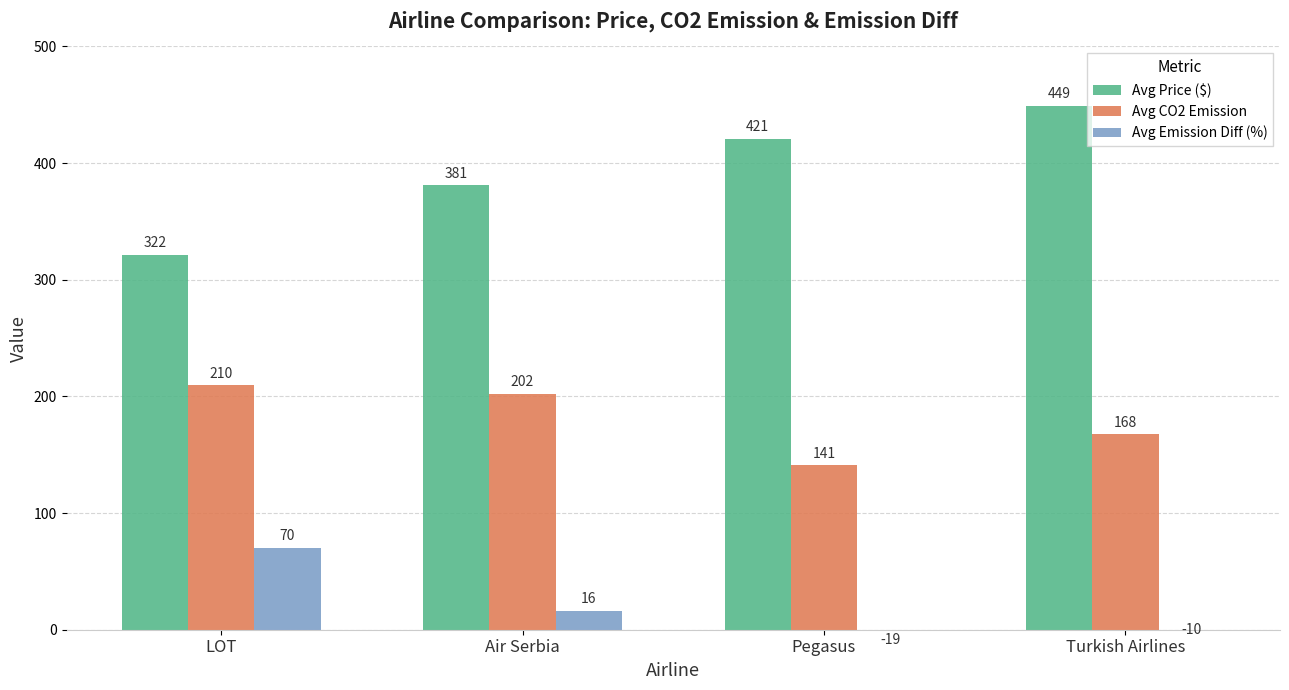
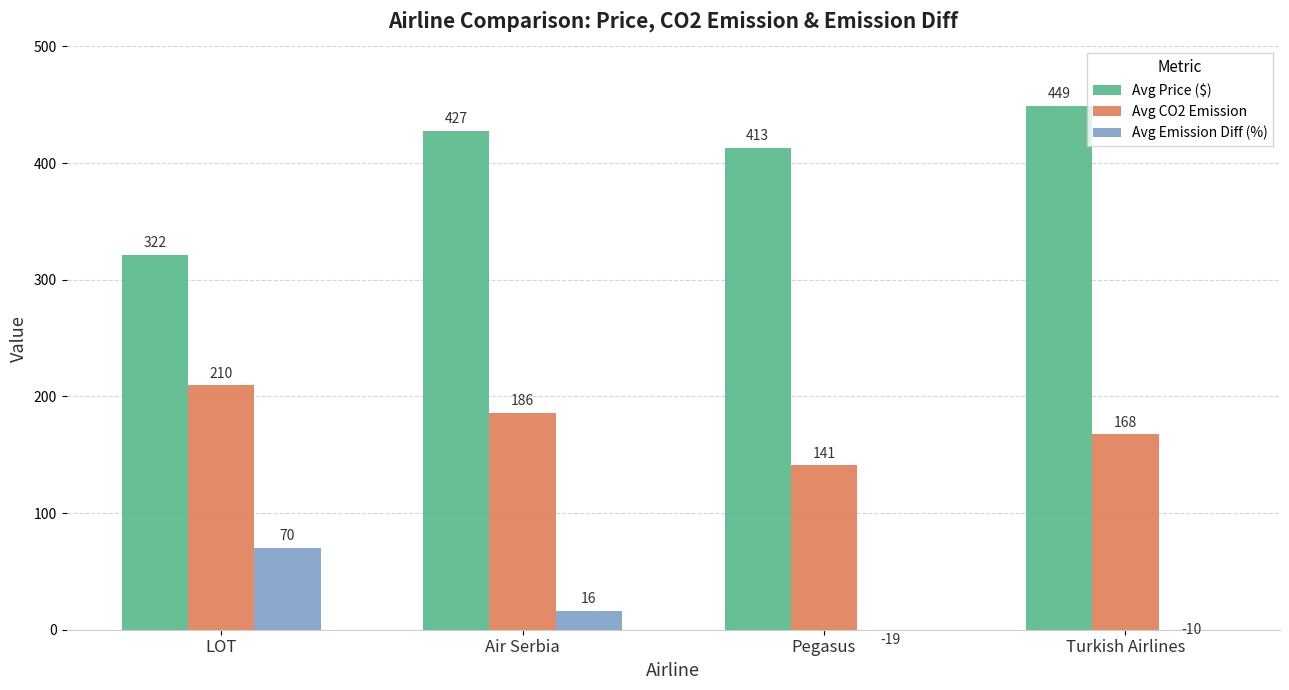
Avg Price ($), Air Serbia: 381 -> 427
Avg CO2 Emission, Air Serbia: 202 -> 186
Avg Price ($), Pegasus: 421 -> 413
